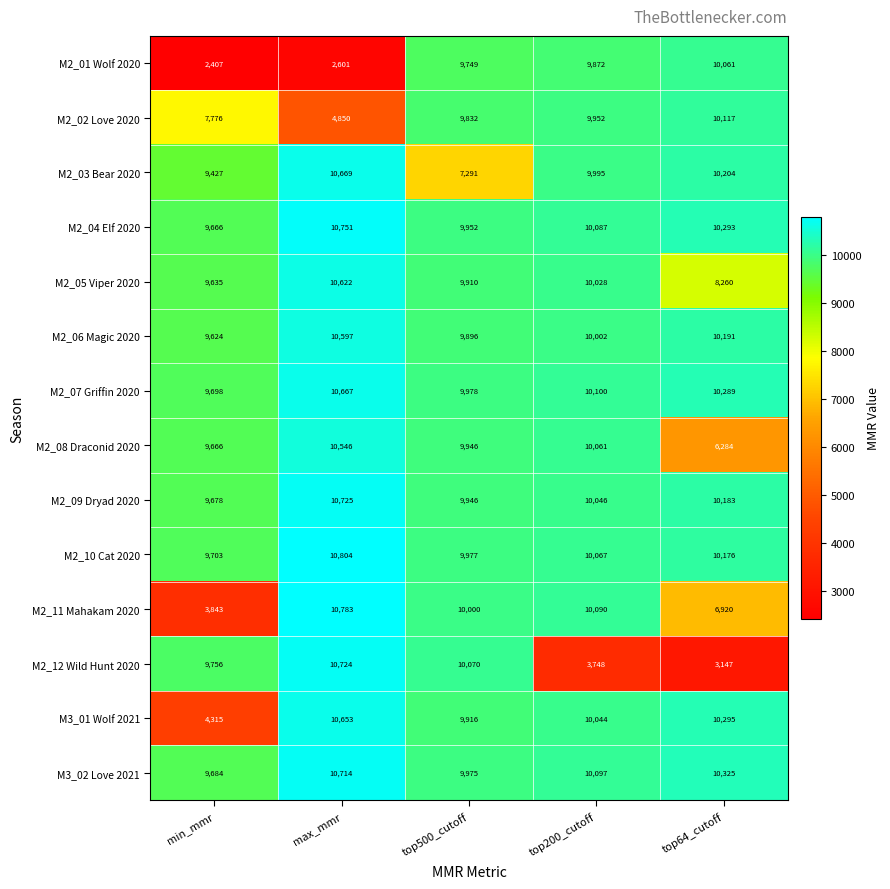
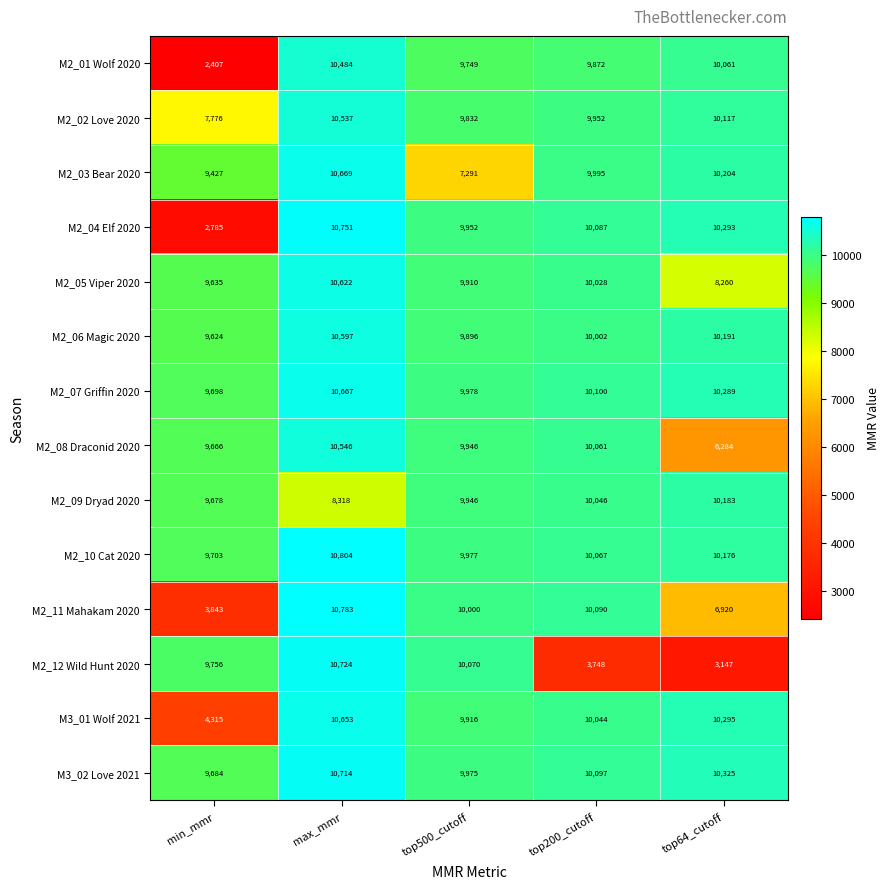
M2_01 Wolf 2020, max_mmr: 2,601 -> 10,484
M2_02 Love 2020, max_mmr: 4,850 -> 10,537
M2_04 Elf 2020, min_mmr: 9,666 -> 2,785
M2_09 Dryad 2020, max_mmr: 10,725 -> 8,318
